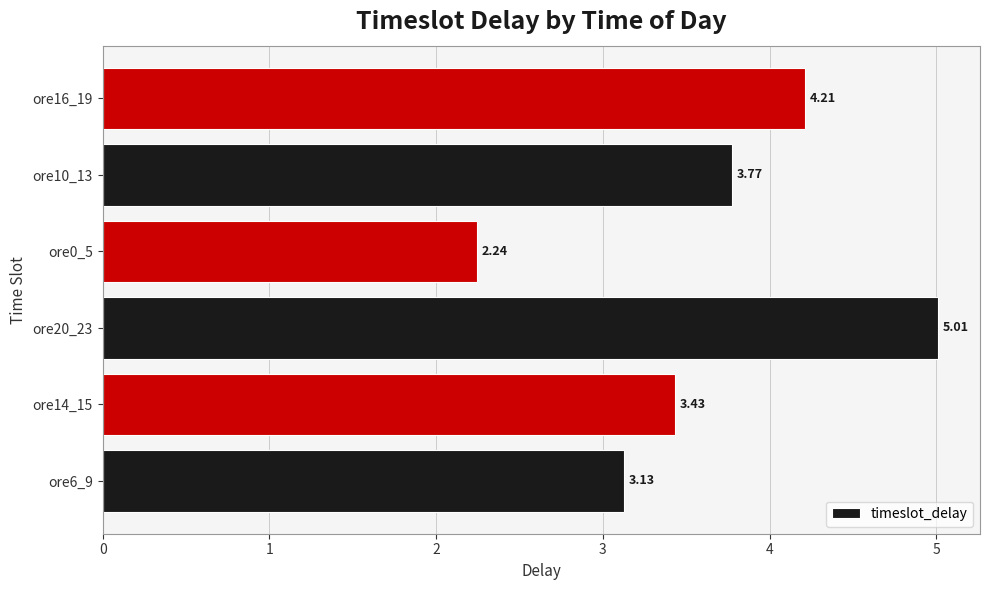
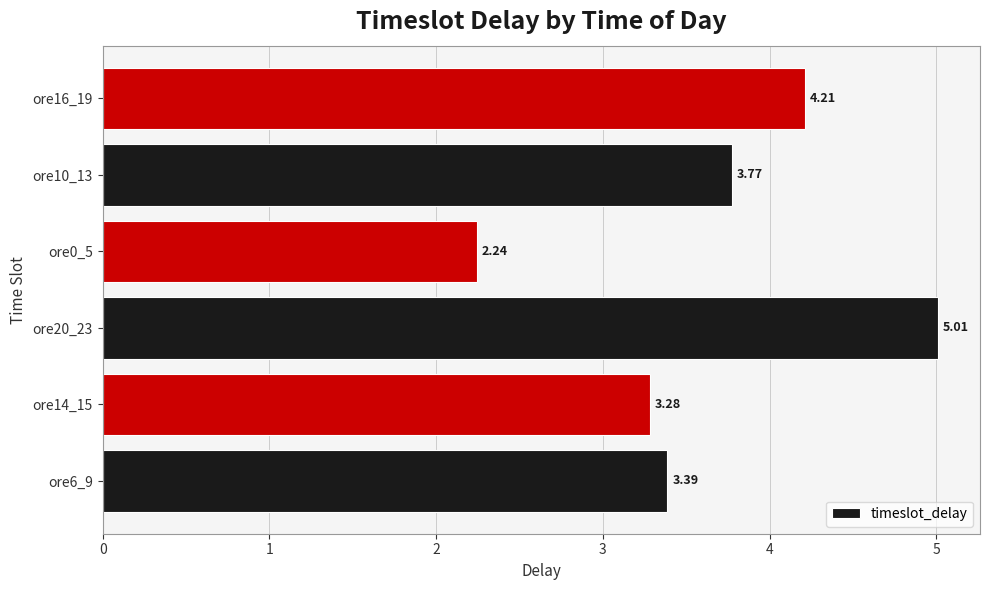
ore14_15: 3.43 -> 3.28
ore6_9: 3.13 -> 3.39
